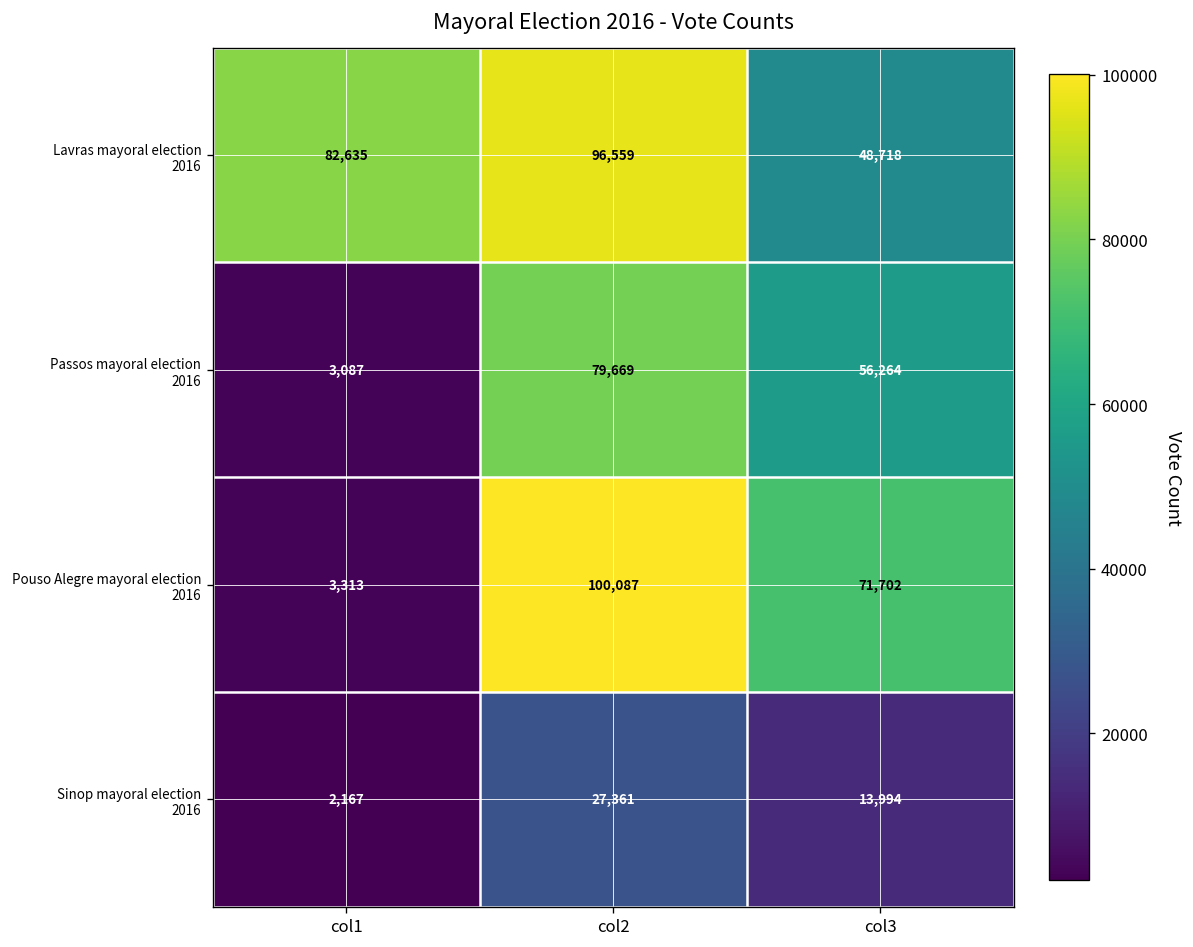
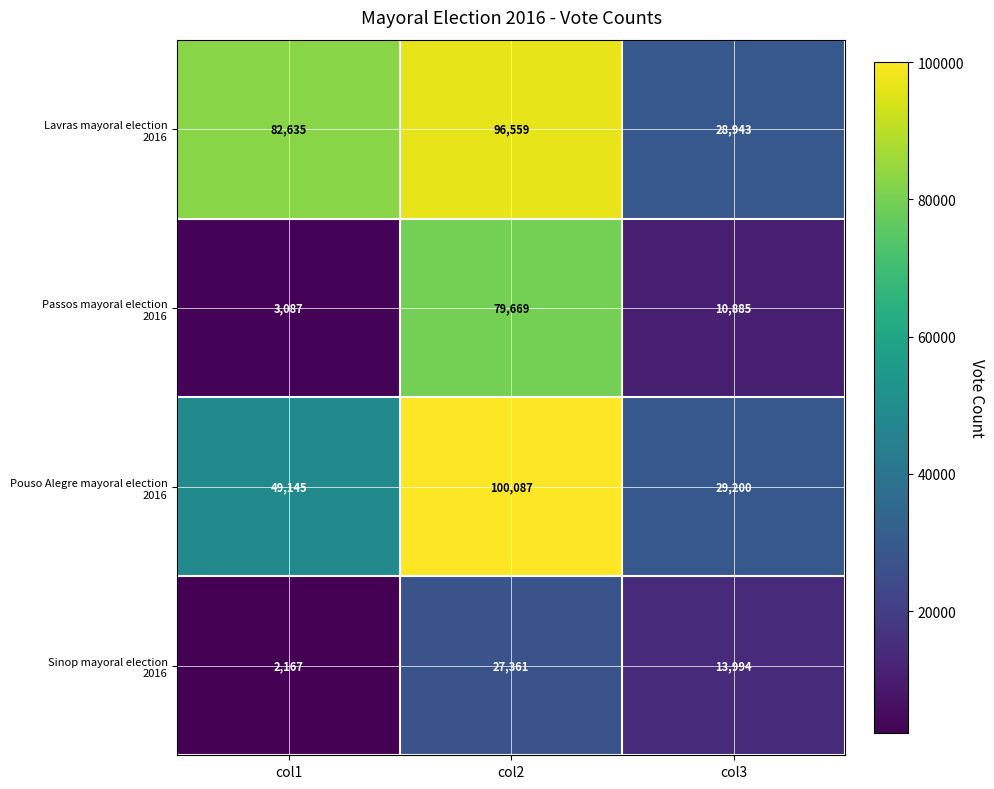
Lavras mayoral election 2016, col3: 48,718 -> 28,943
Passos mayoral election 2016, col3: 56,264 -> 10,885
Pouso Alegre mayoral election 2016, col1: 3,313 -> 49,145
Pouso Alegre mayoral election 2016, col3: 71,702 -> 29,200
